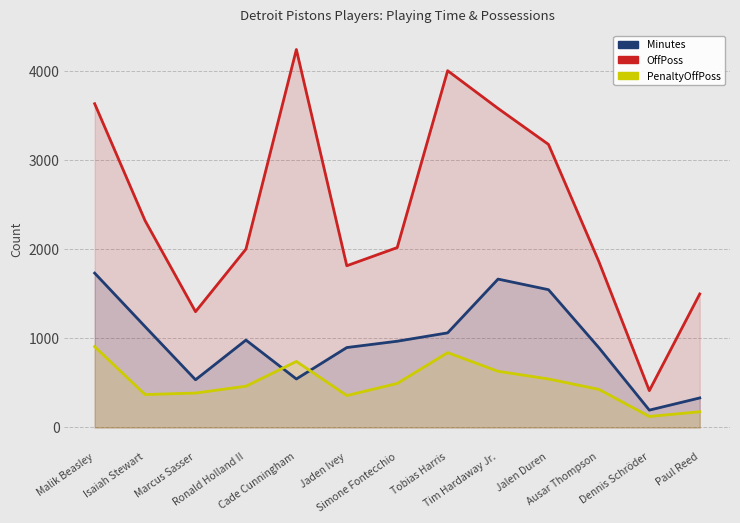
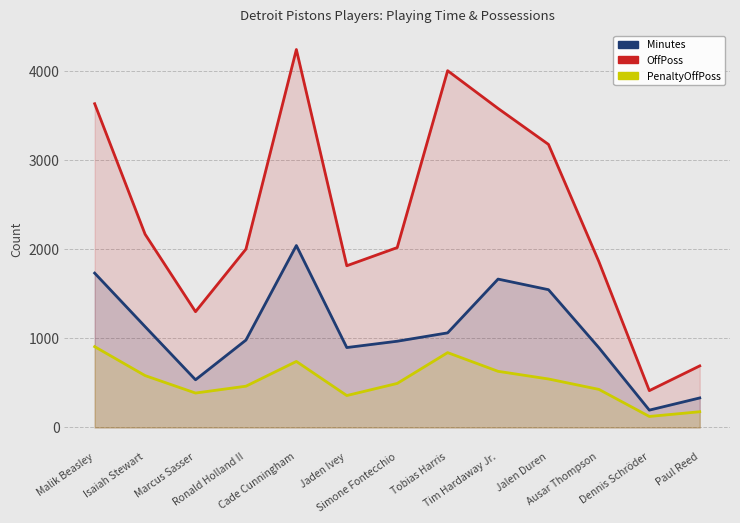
OffPoss, Isaiah Stewart: 2300 -> 2200
PenaltyOffPoss, Isaiah Stewart: 400 -> 600
Minutes, Cade Cunningham: 500 -> 2000
OffPoss, Paul Reed: 1500 -> 700
